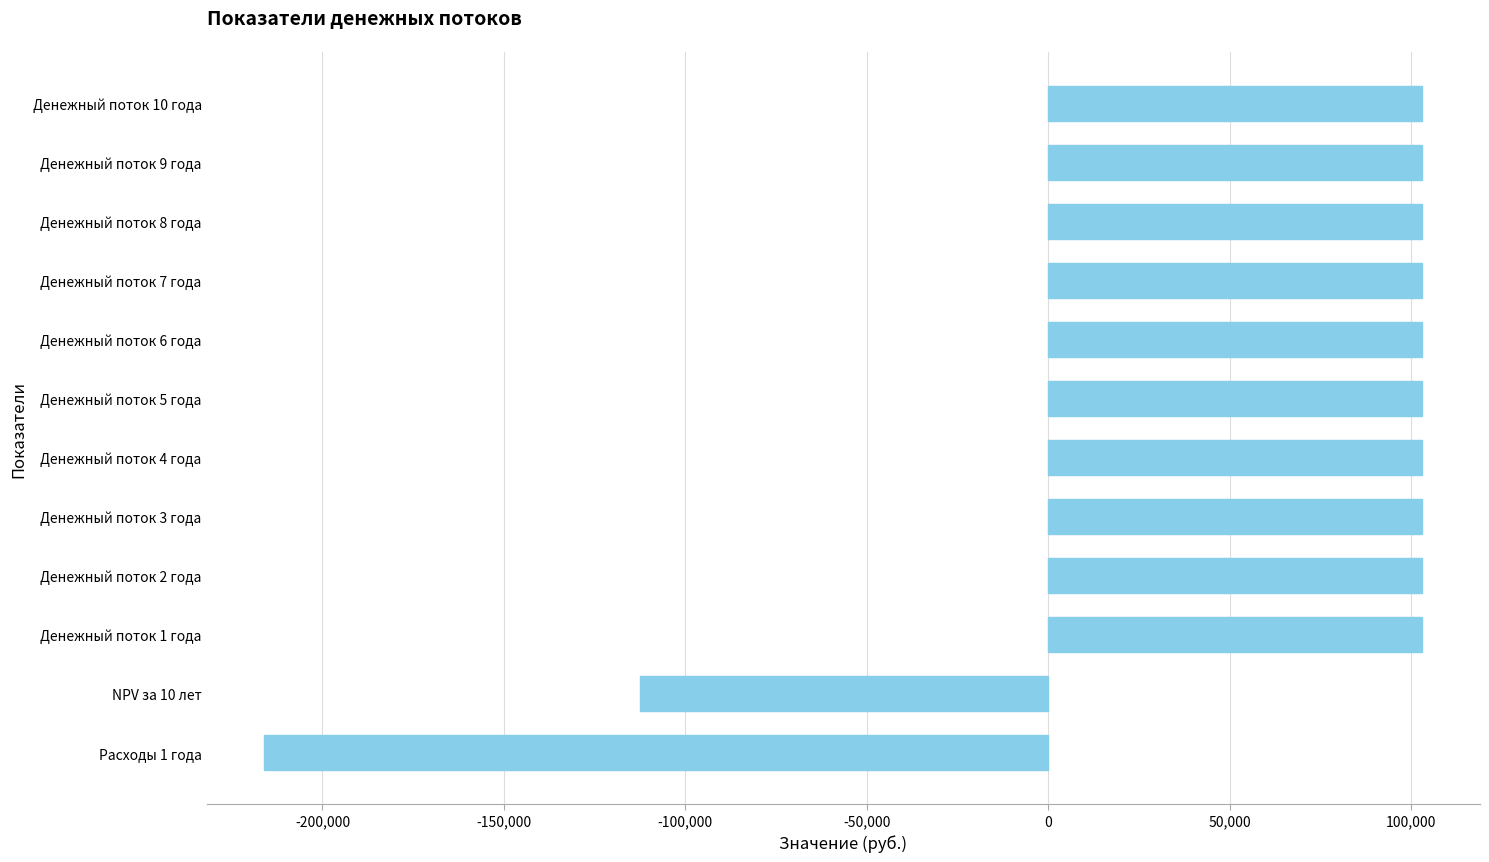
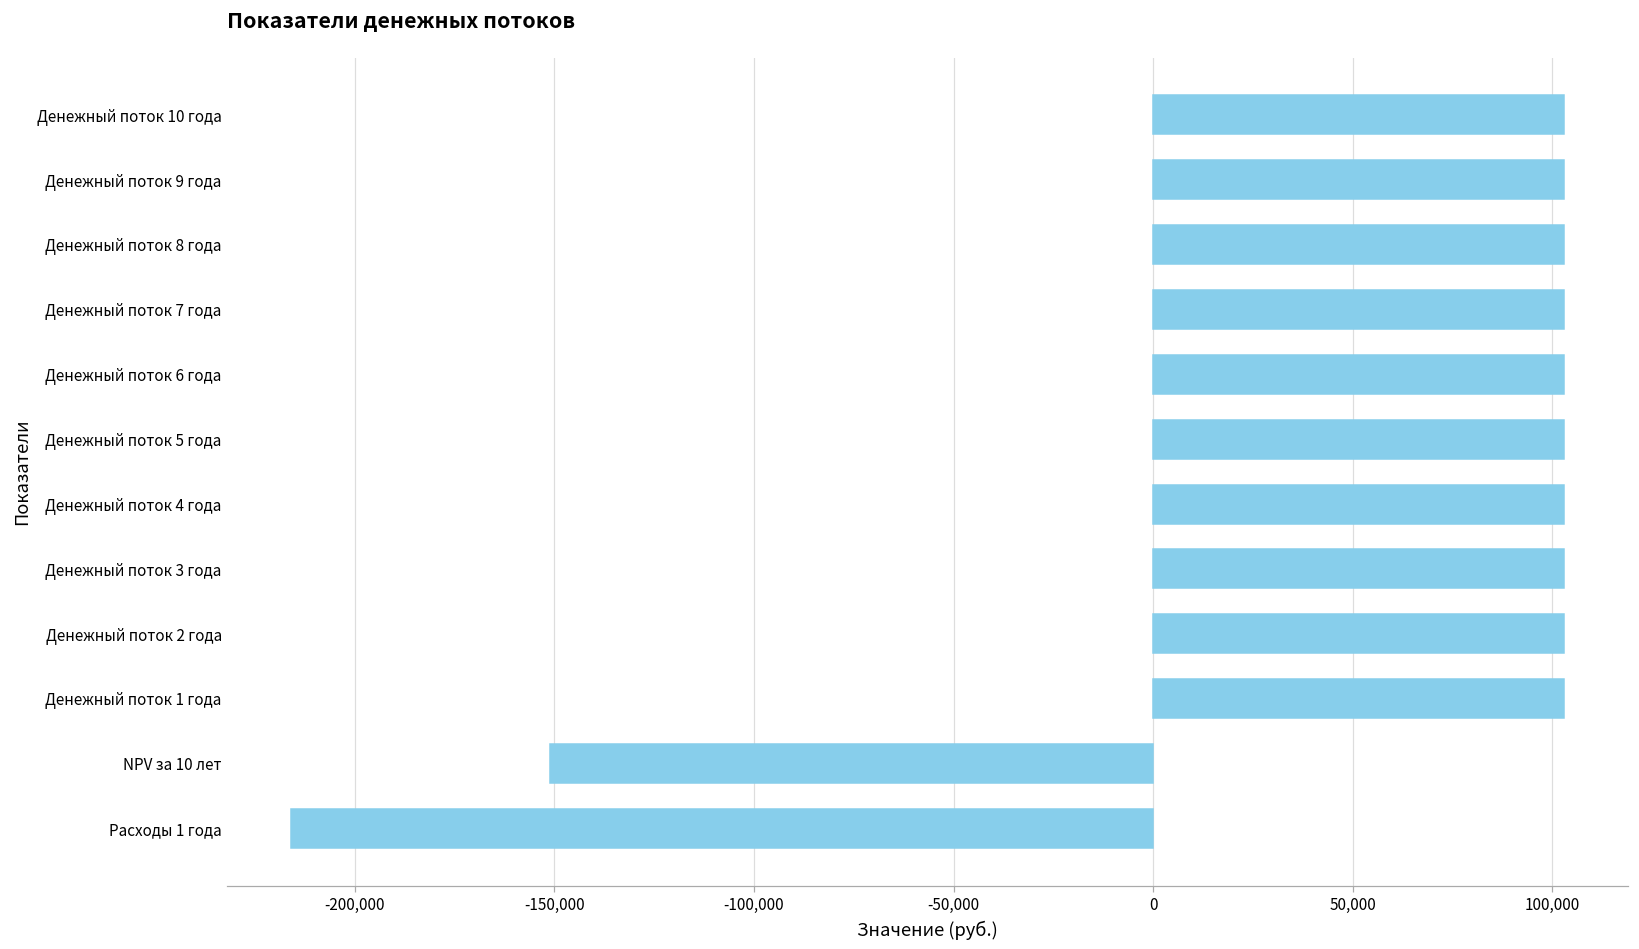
NPV за 10 лет: -113,000 -> -151,000
